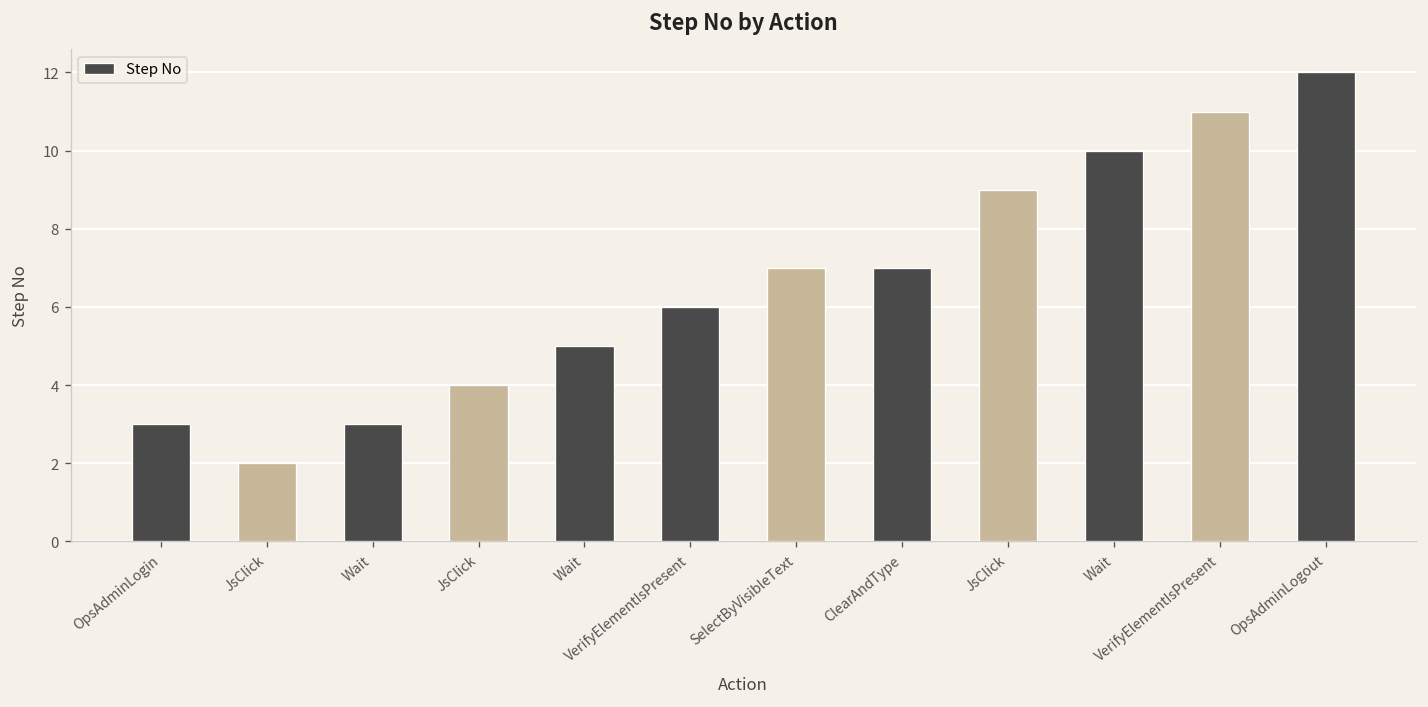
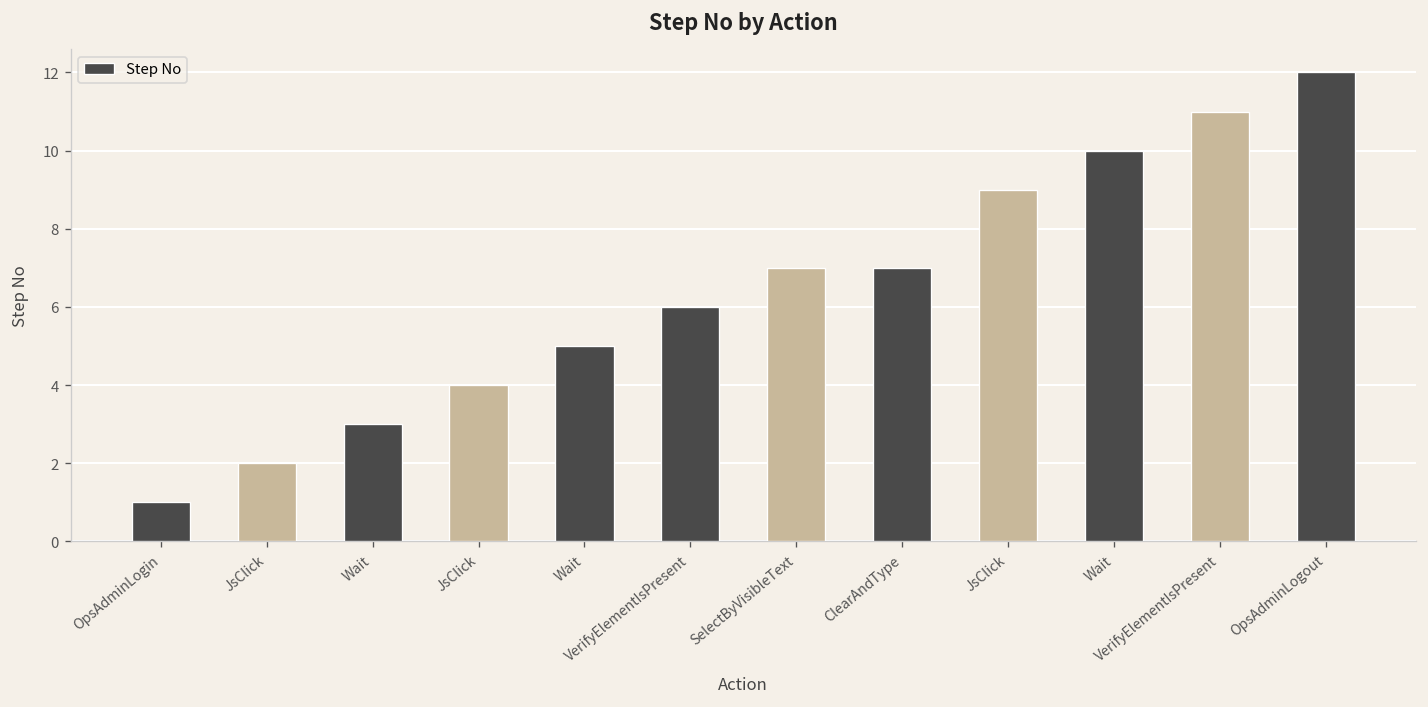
OpsAdminLogin: 3 -> 1
